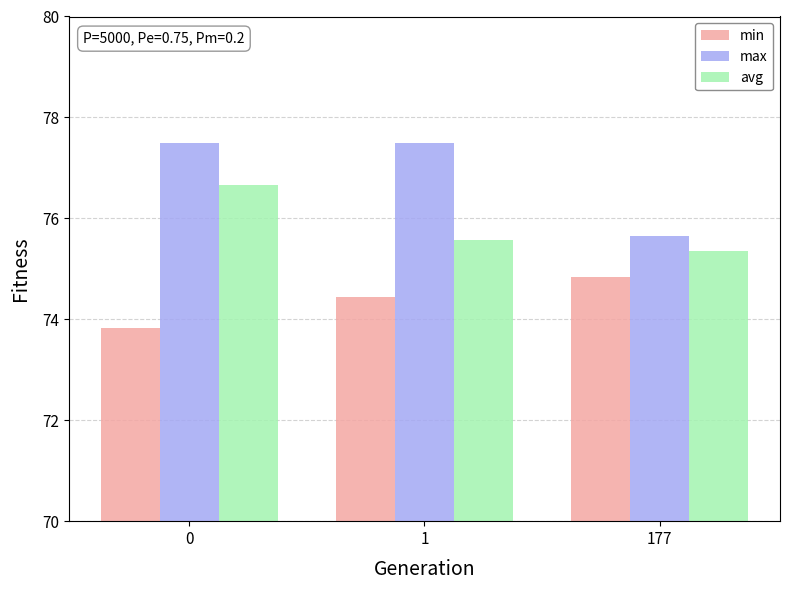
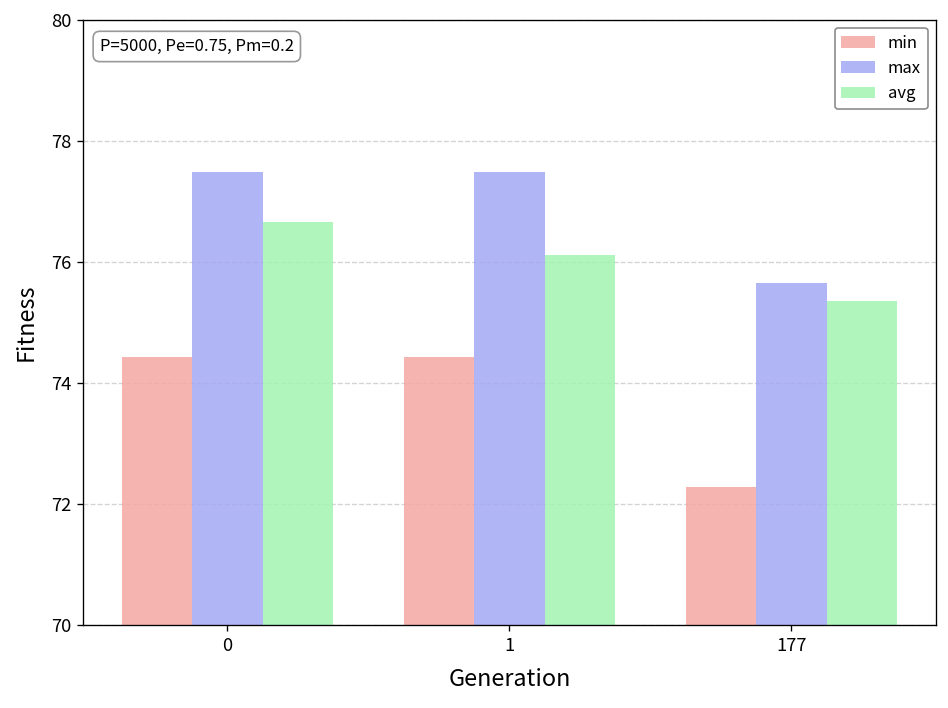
min, 0: 73.8 -> 74.4
avg, 1: 75.6 -> 76.1
min, 177: 74.8 -> 72.3
